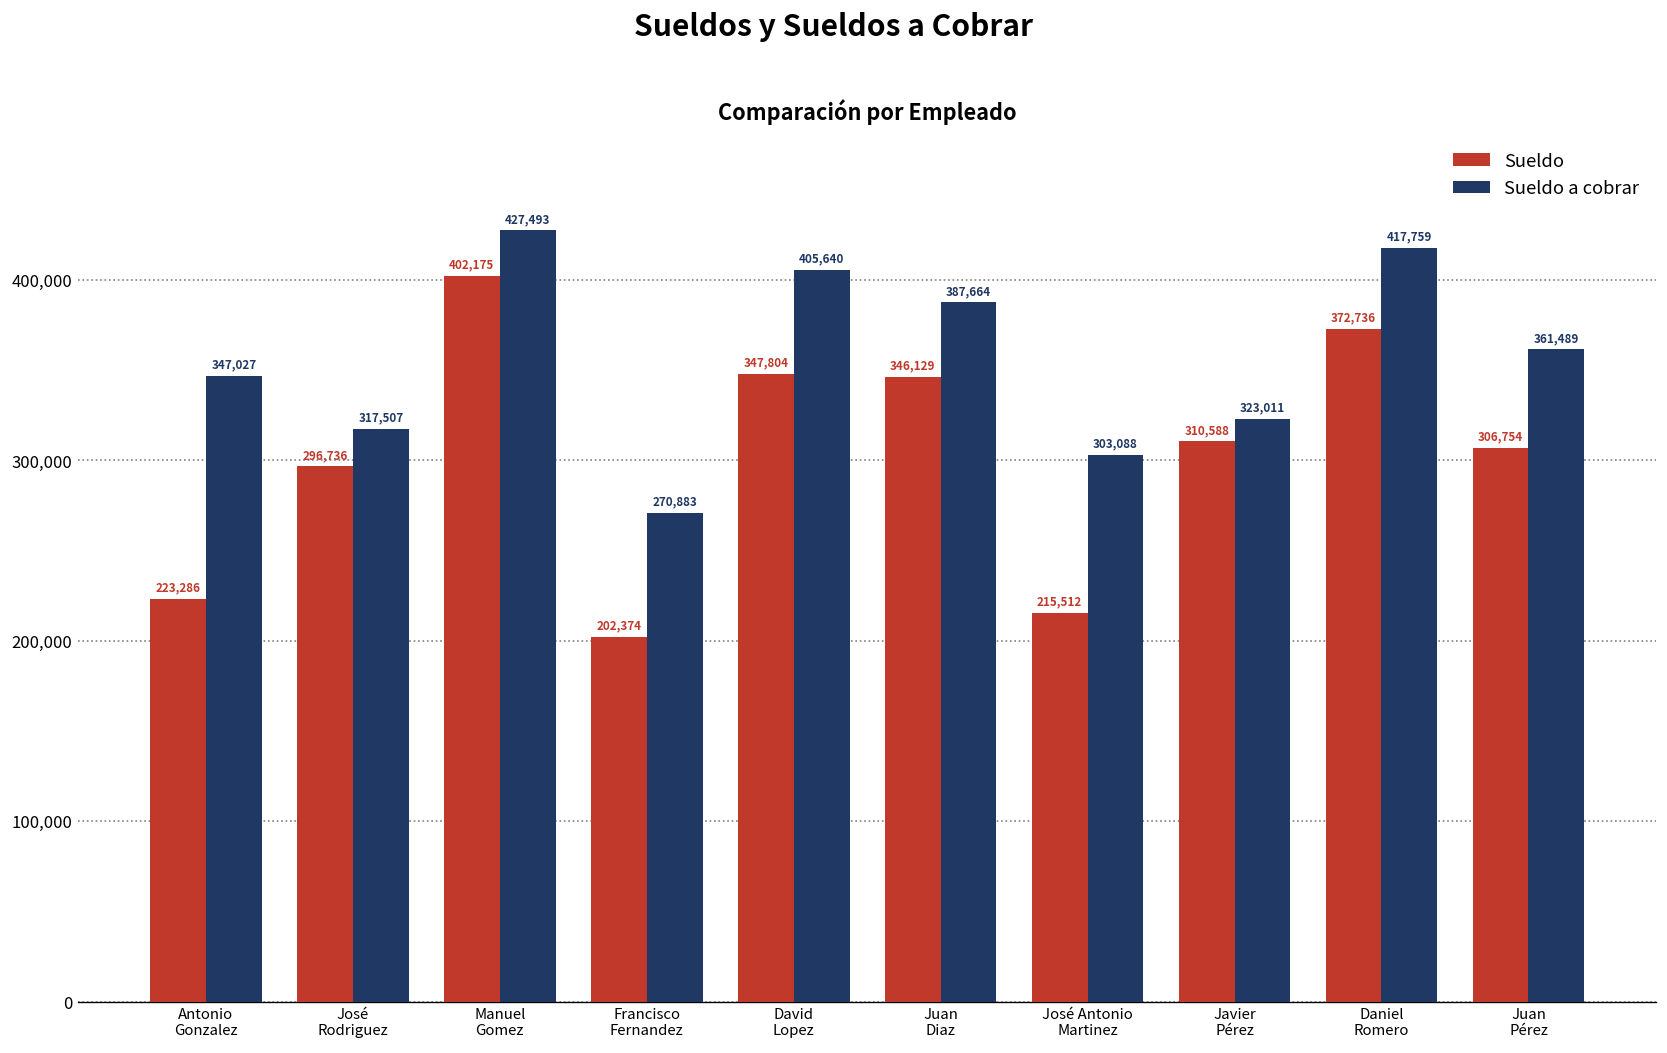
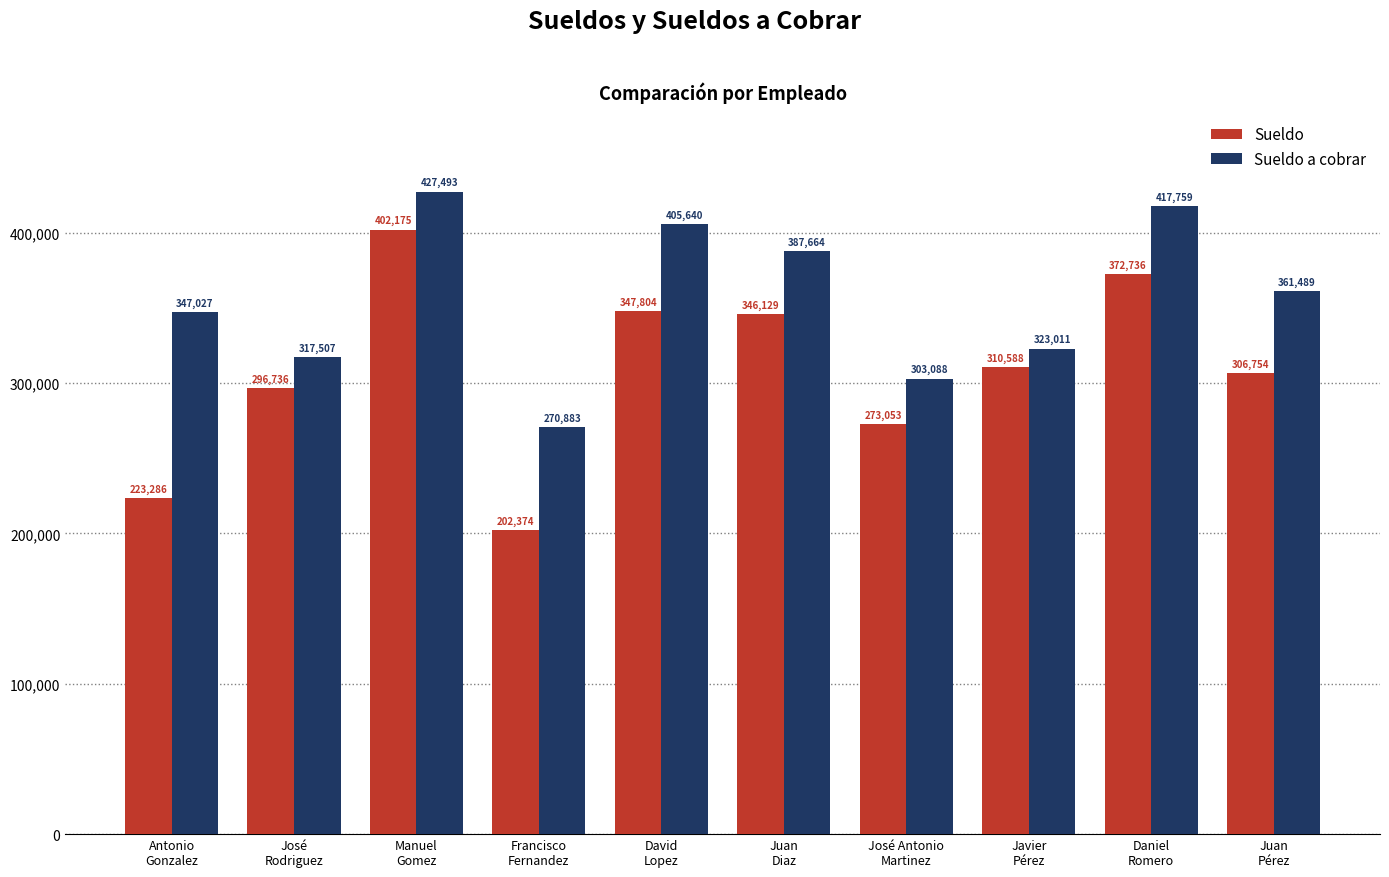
Sueldo, José Antonio Martinez: 215,512 -> 273,053
